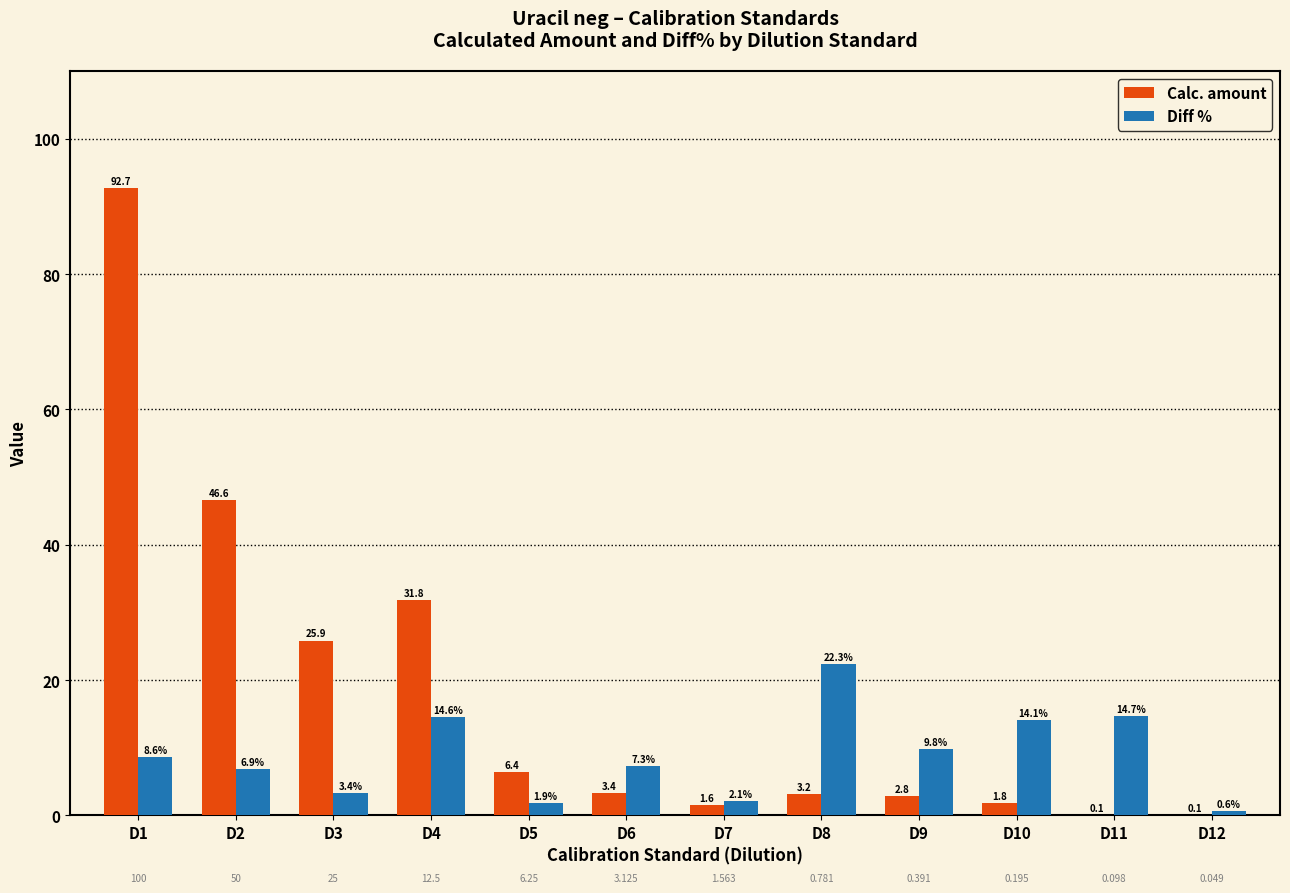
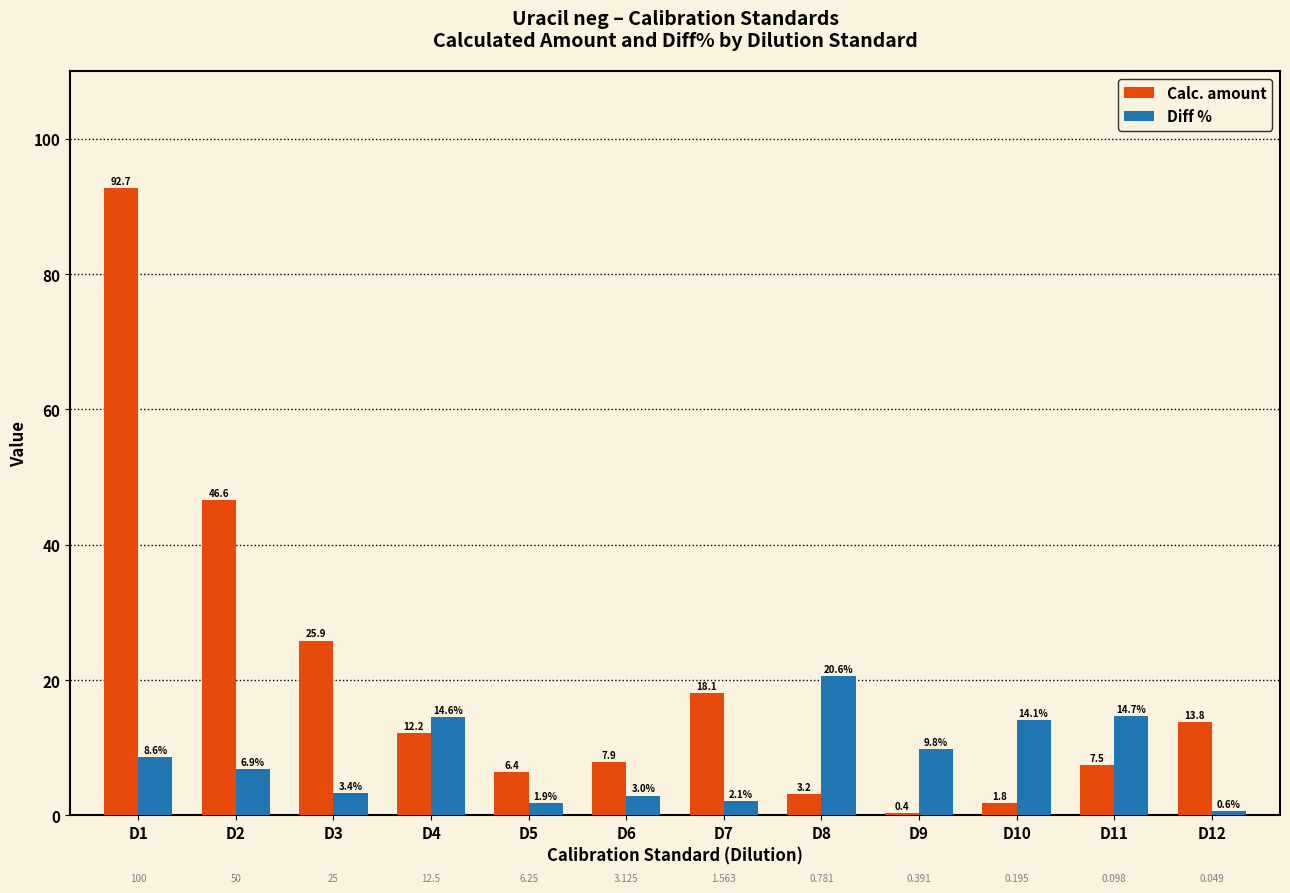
Calc. amount, D4: 31.8 -> 12.2
Calc. amount, D6: 3.4 -> 7.9
Diff %, D6: 7.3% -> 3.0%
Calc. amount, D7: 1.6 -> 18.1
Diff %, D8: 22.3% -> 20.6%
Calc. amount, D9: 2.8 -> 0.4
Calc. amount, D11: 0.1 -> 7.5
Calc. amount, D12: 0.1 -> 13.8
